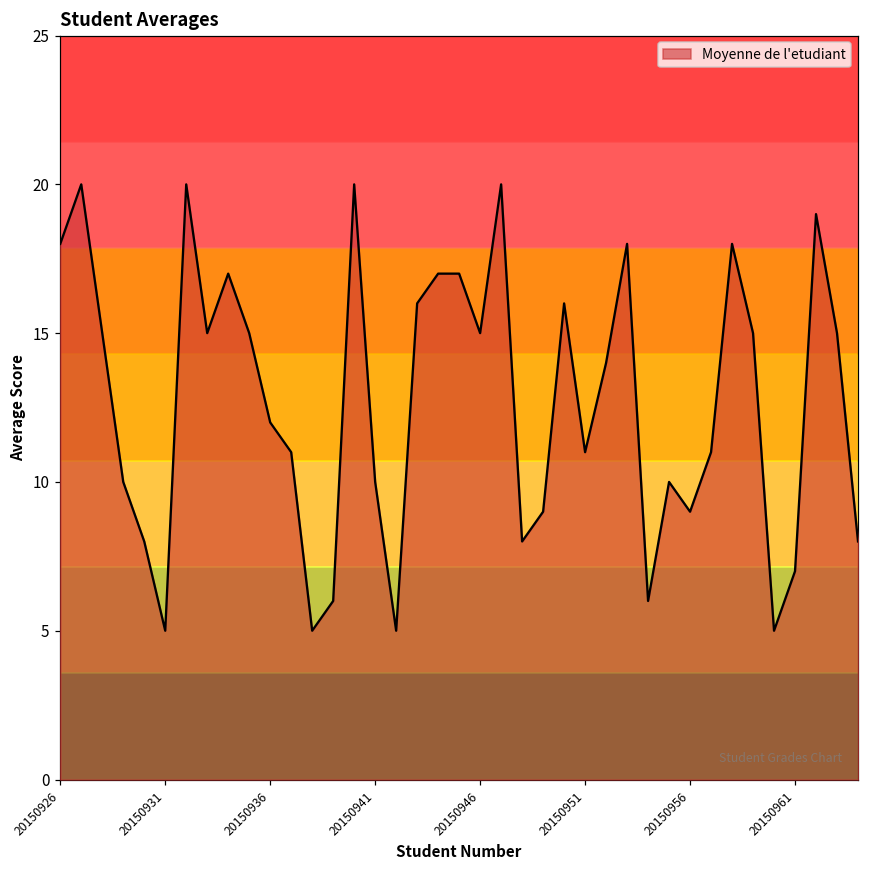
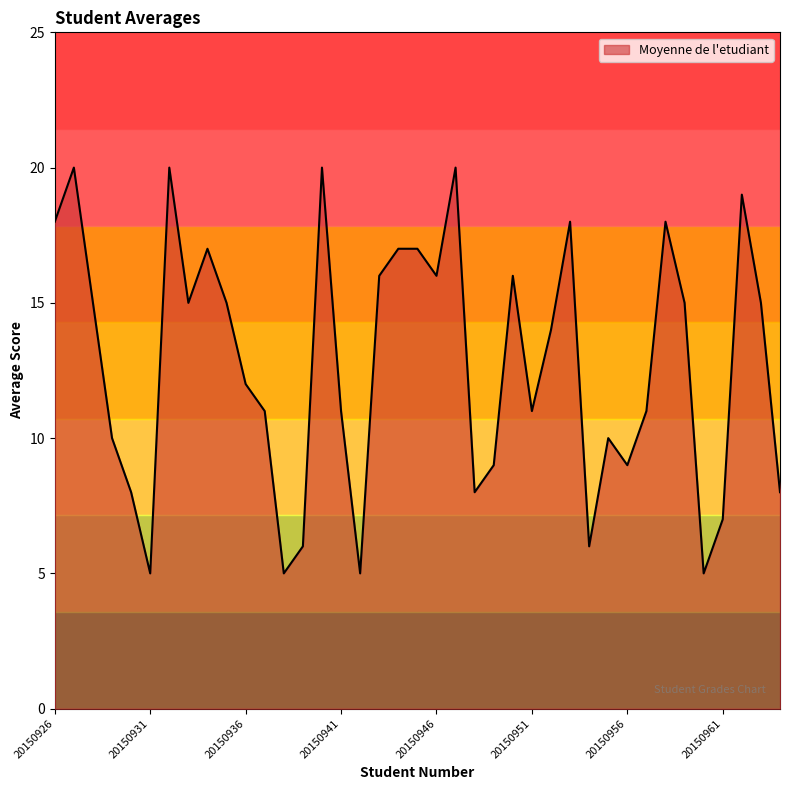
20150941: 10 -> 11
20150946: 15 -> 16
